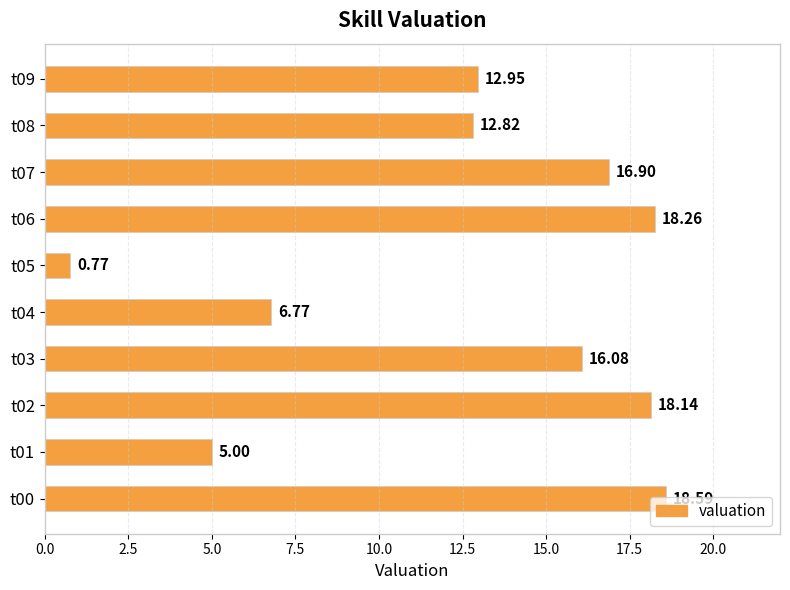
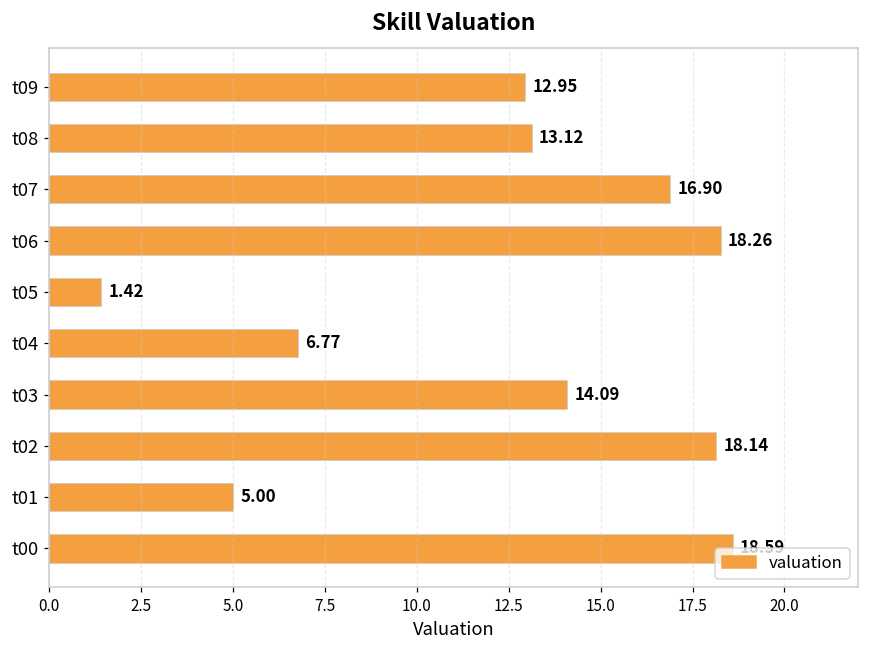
t08: 12.82 -> 13.12
t05: 0.77 -> 1.42
t03: 16.08 -> 14.09
